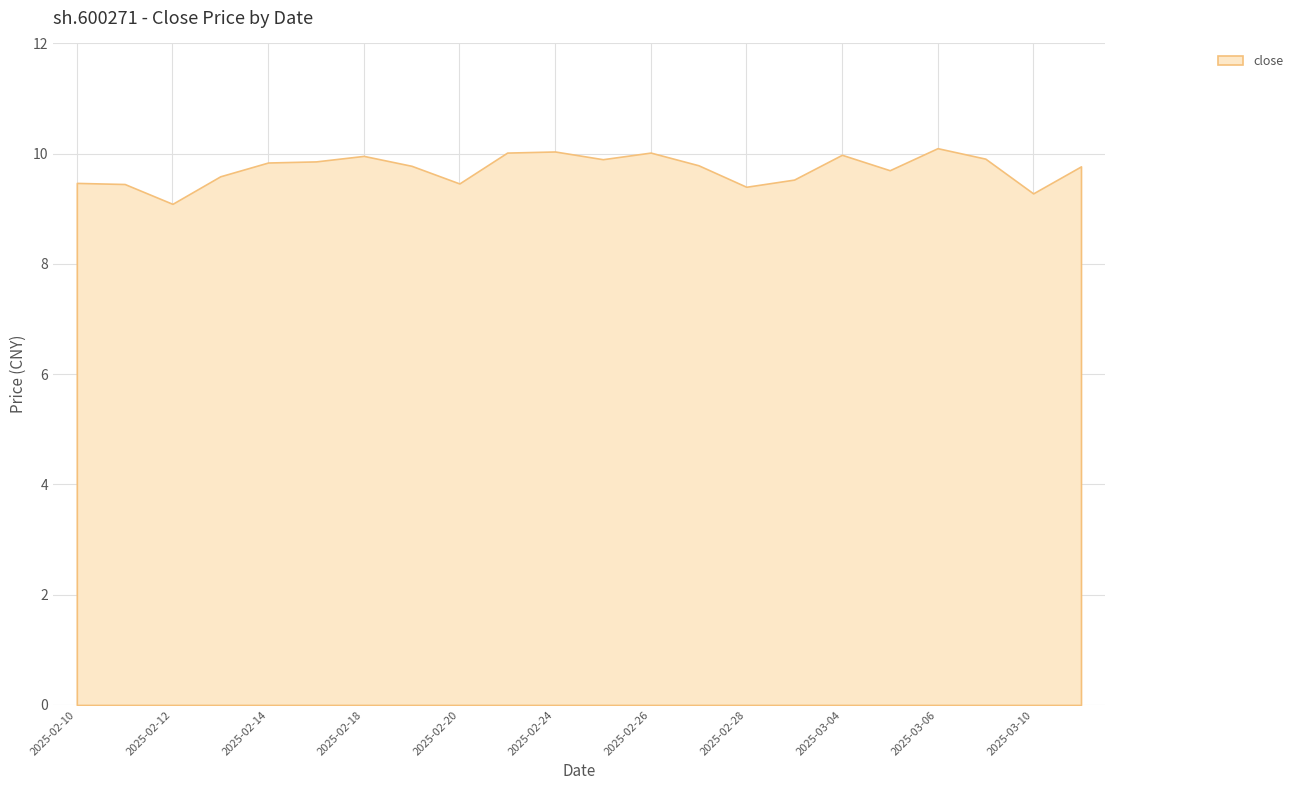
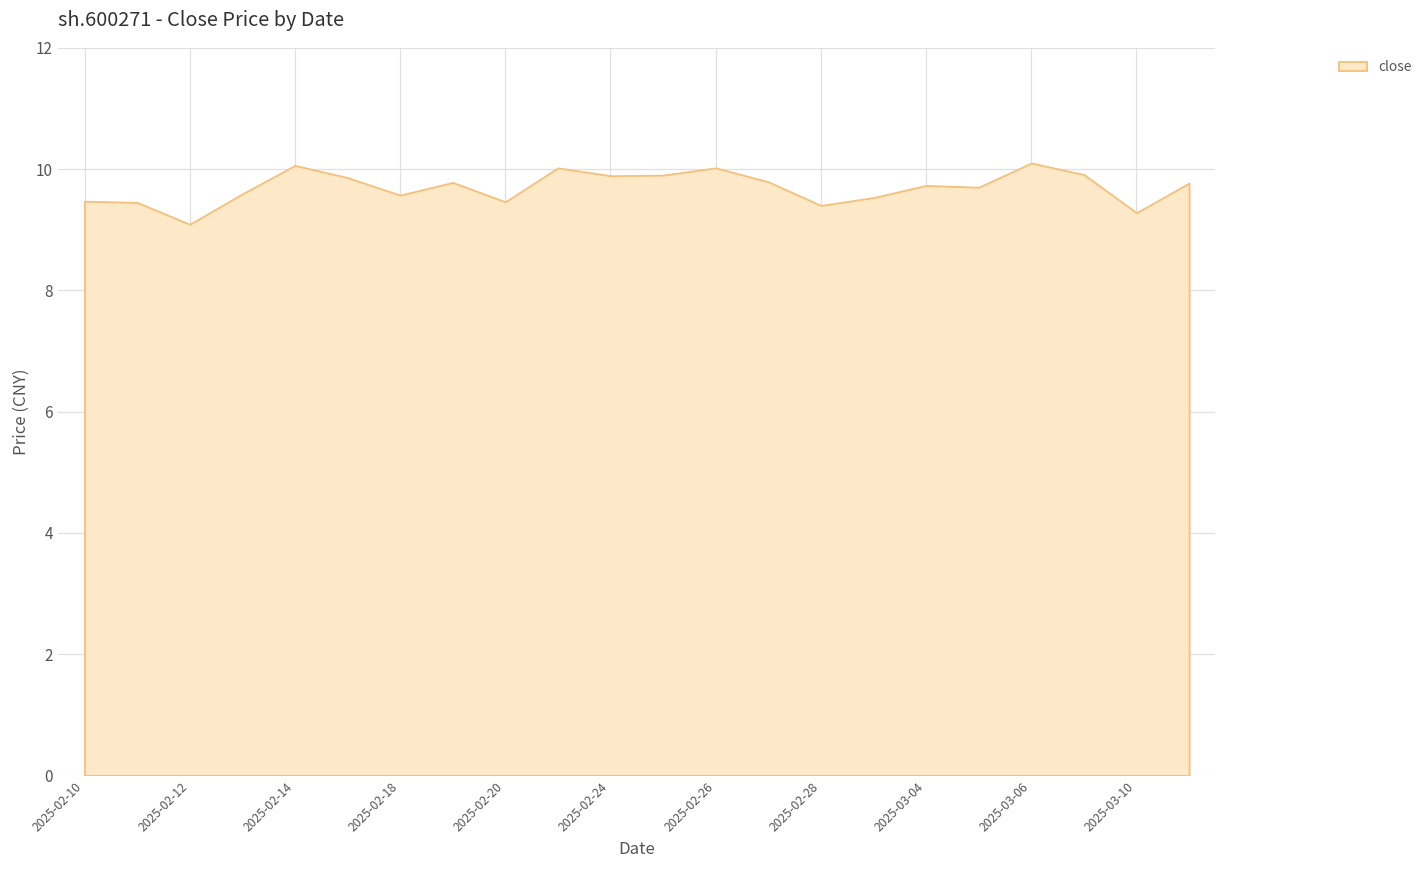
2025-02-14: 9.8 -> 10.1
2025-02-18: 10.0 -> 9.6
2025-02-24: 10.0 -> 9.9
2025-03-04: 10.0 -> 9.7
